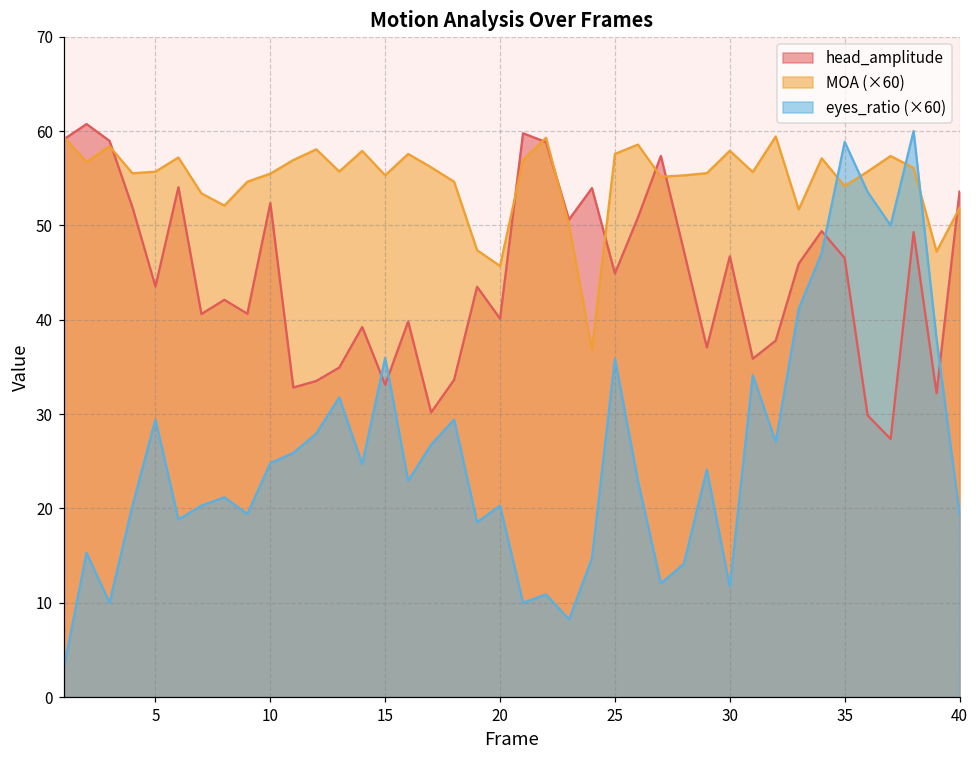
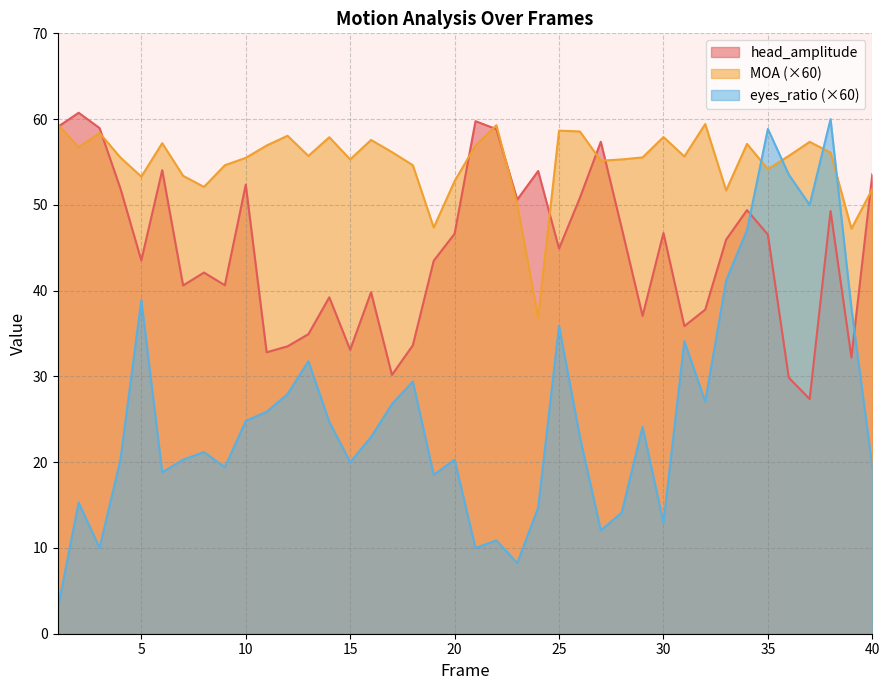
MOA (×60), 5: 56 -> 53
eyes_ratio (×60), 5: 29 -> 39
eyes_ratio (×60), 15: 36 -> 20
head_amplitude, 20: 40 -> 47
MOA (×60), 20: 46 -> 53
MOA (×60), 25: 58 -> 59
eyes_ratio (×60), 30: 12 -> 13
